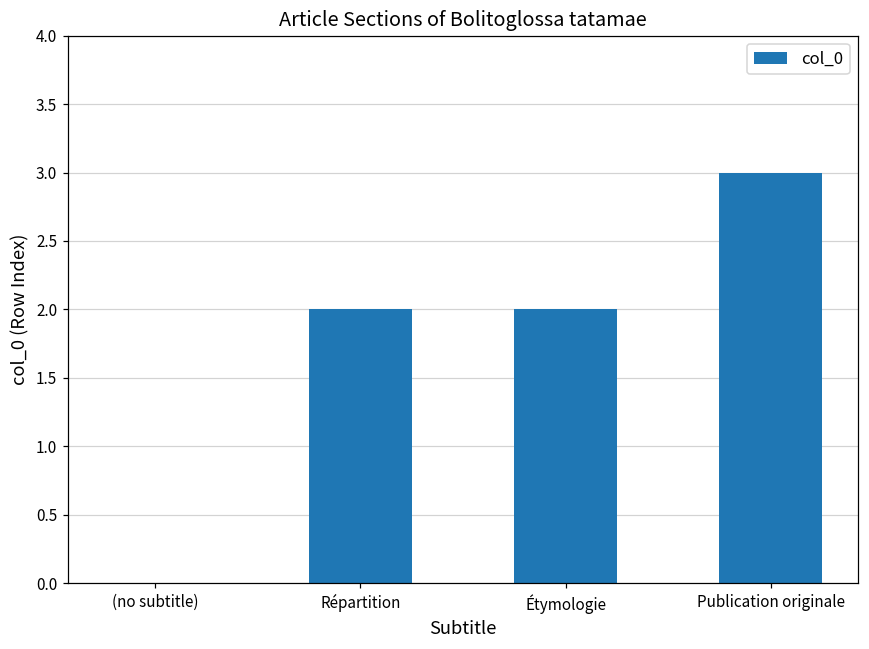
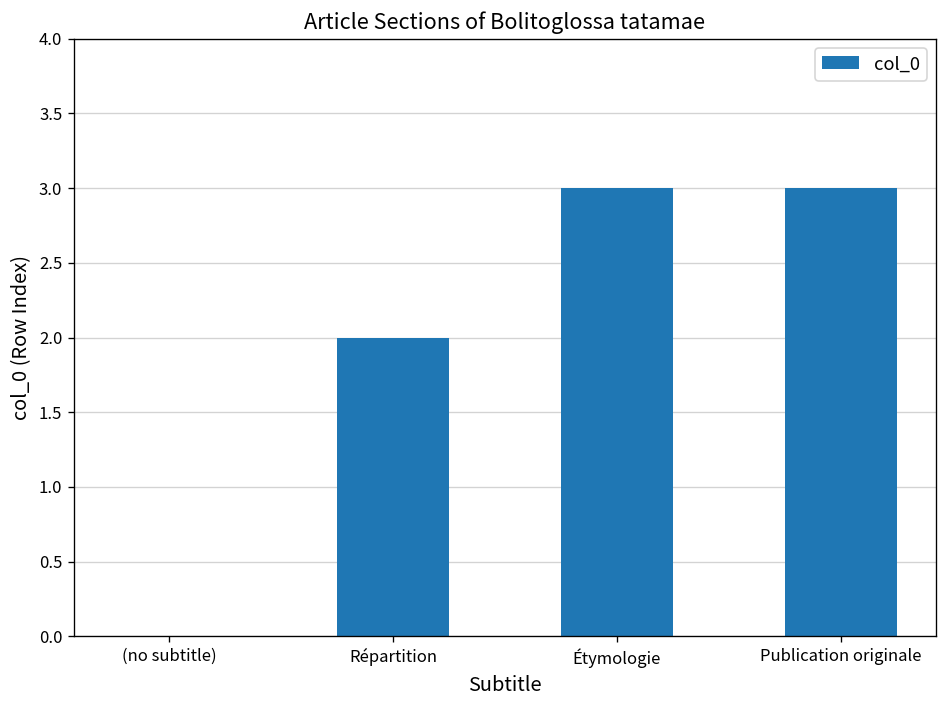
Étymologie: 2 -> 3
